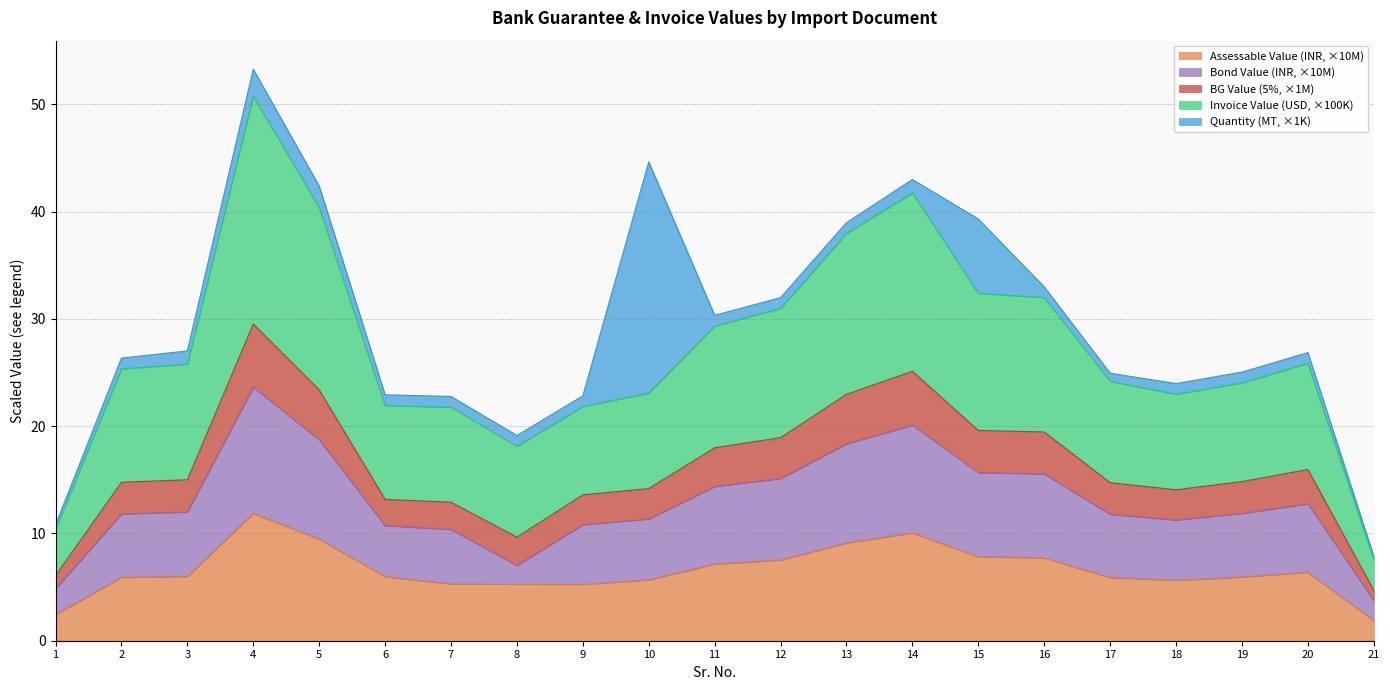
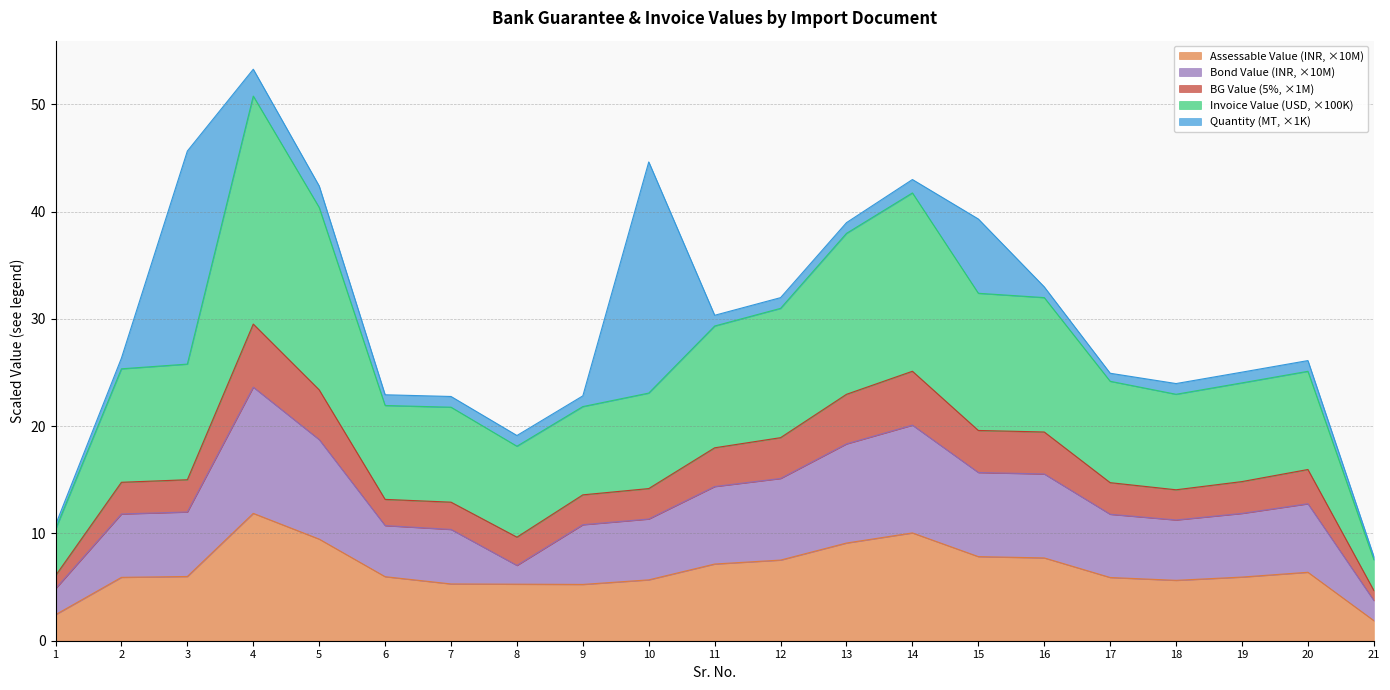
Quantity (MT, ×1K), 3: 1.2 -> 19.9
Invoice Value (USD, ×100K), 20: 9.9 -> 9.2
